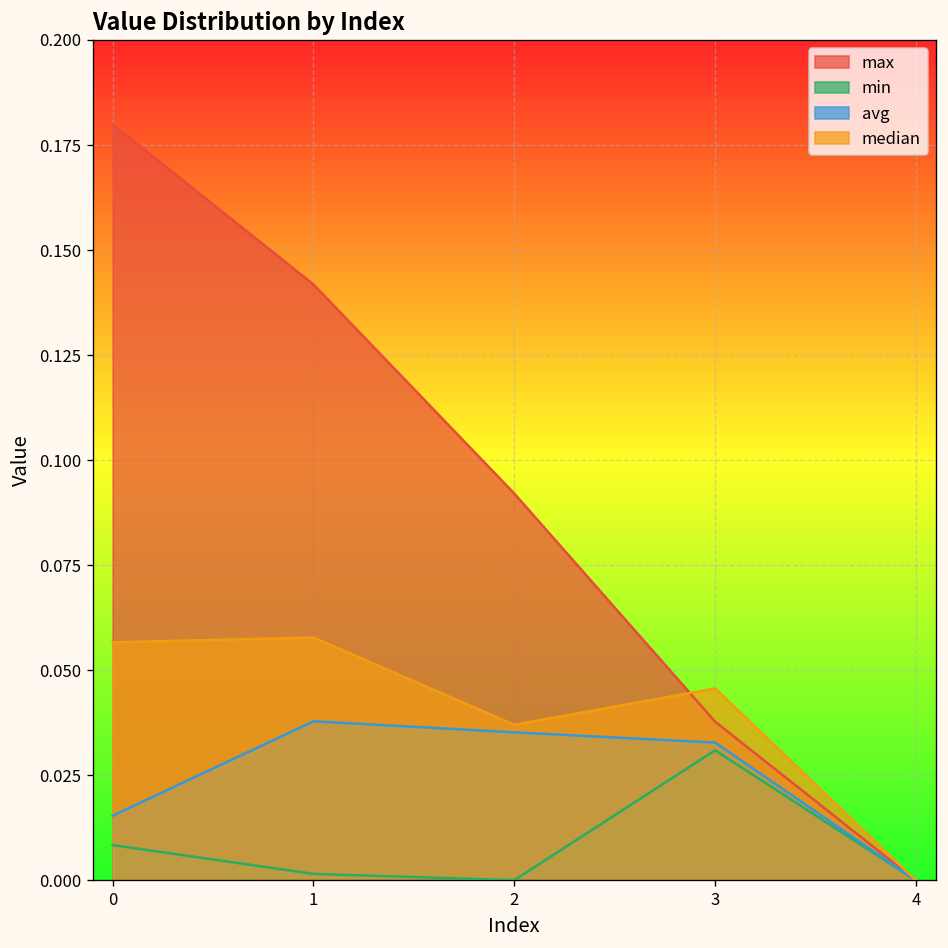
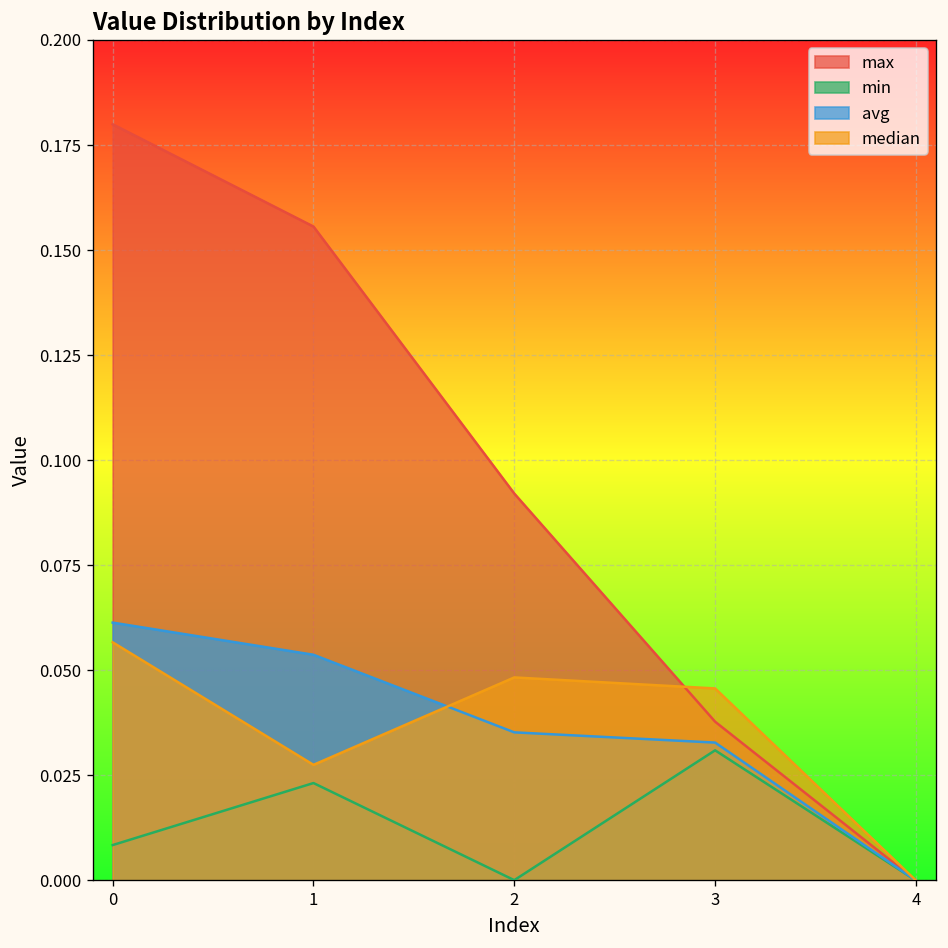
avg, 0: 0.015 -> 0.061
max, 1: 0.142 -> 0.156
min, 1: 0.002 -> 0.023
avg, 1: 0.038 -> 0.054
median, 1: 0.058 -> 0.028
median, 2: 0.037 -> 0.048
